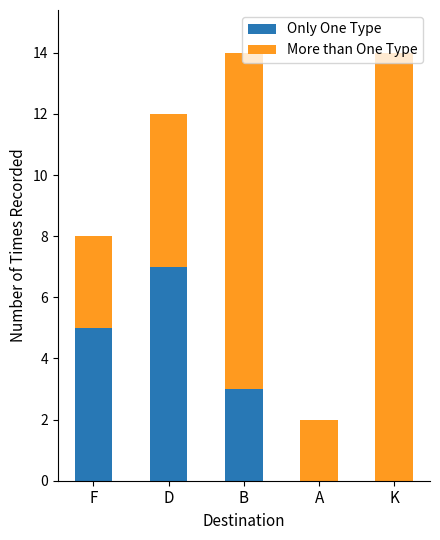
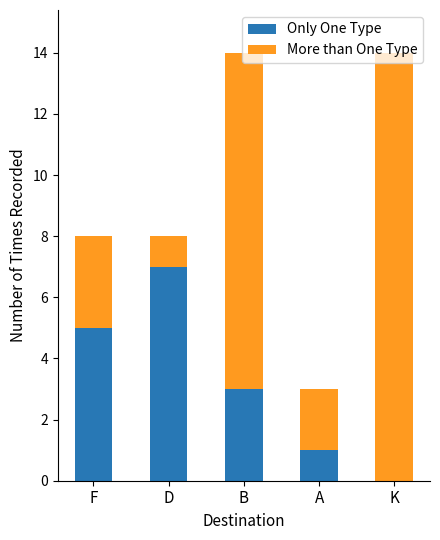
More than One Type, D: 5 -> 1
Only One Type, A: 0 -> 1
